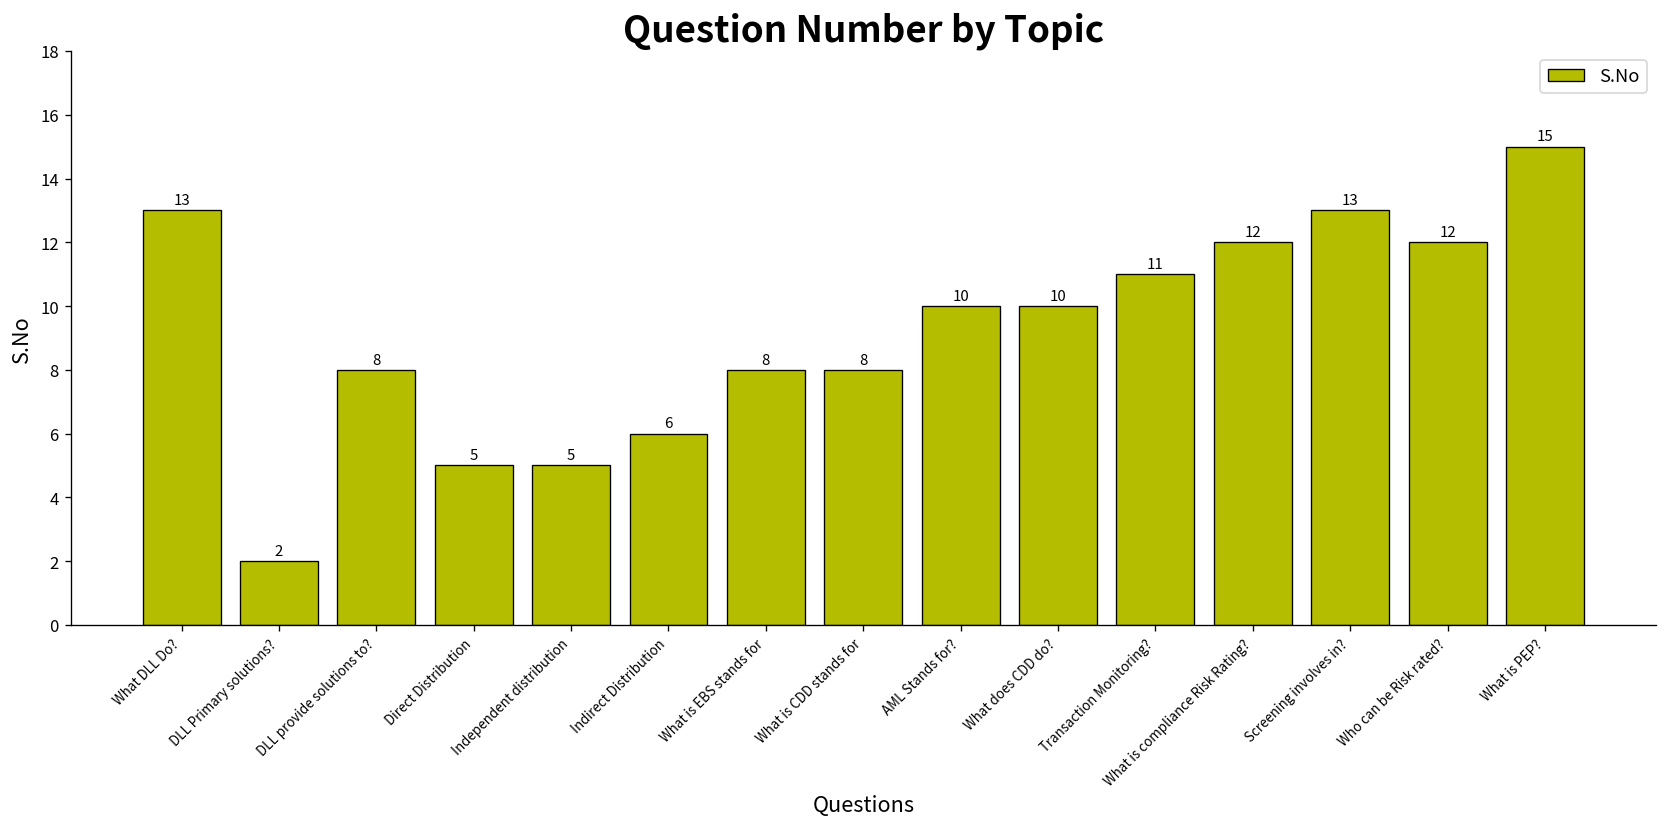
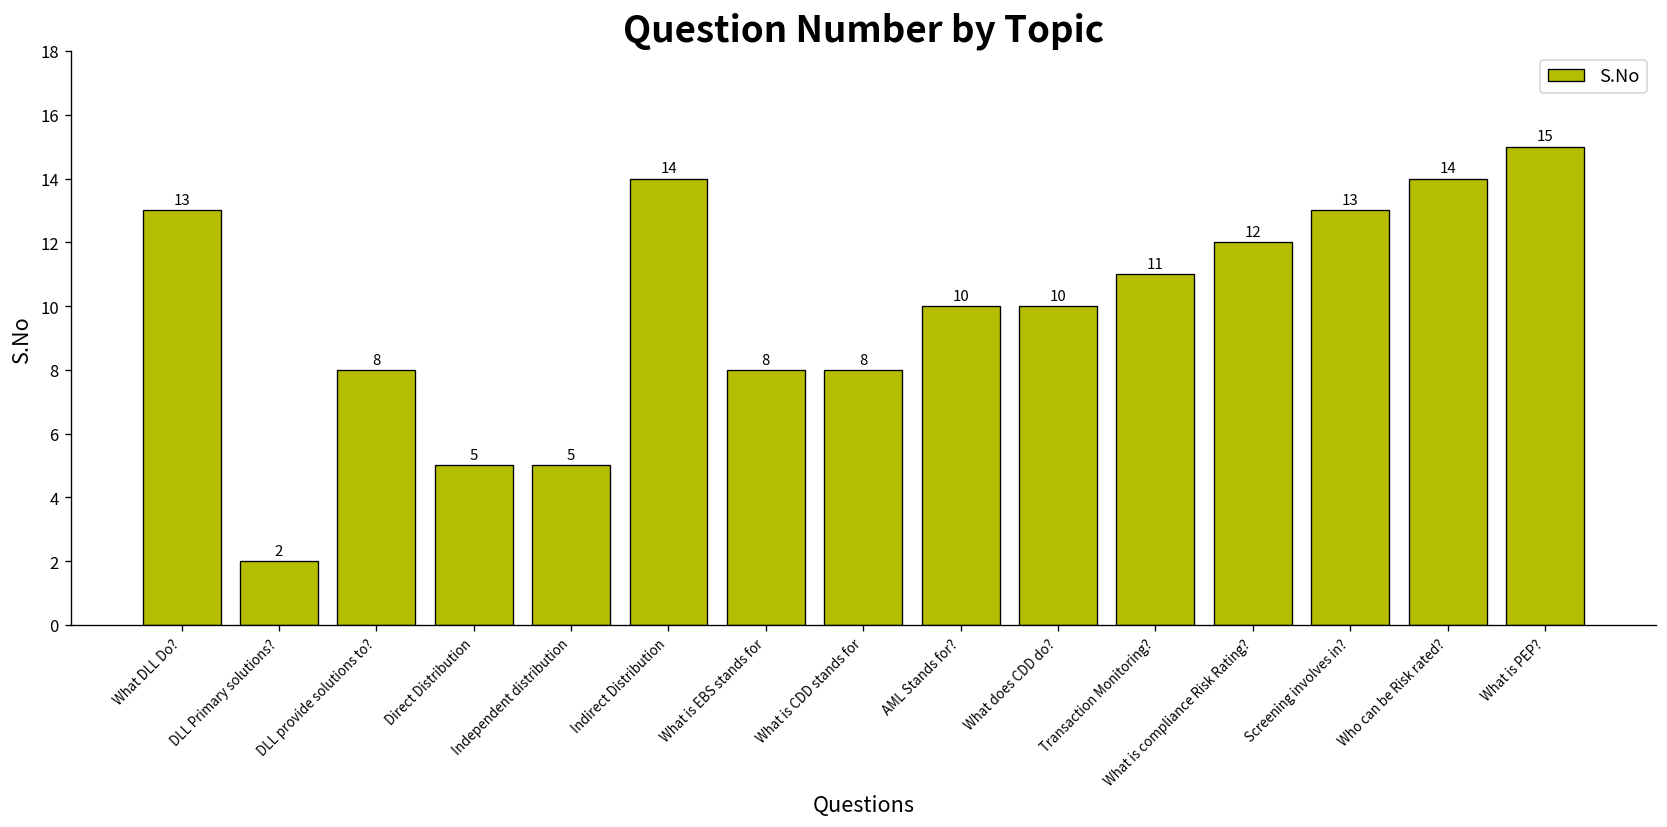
Indirect Distribution: 6 -> 14
Who can be Risk rated?: 12 -> 14
